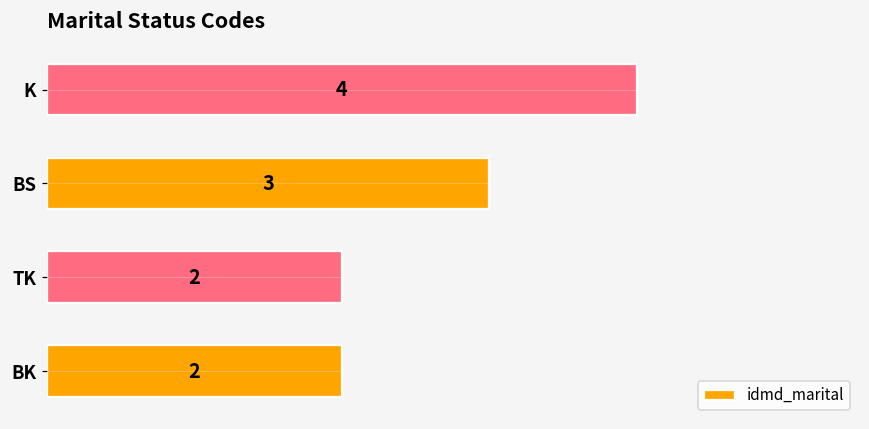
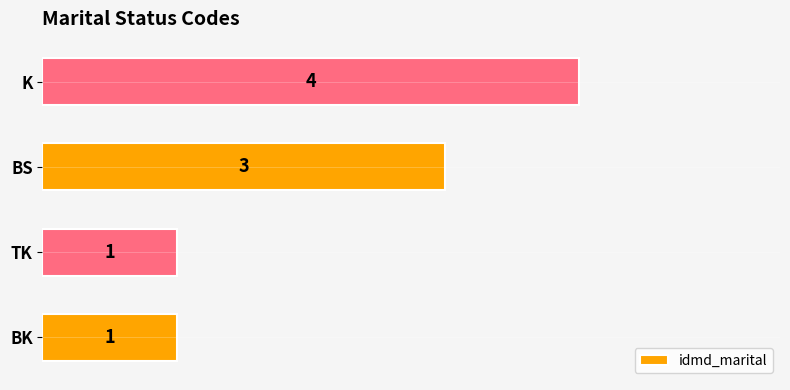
TK: 2 -> 1
BK: 2 -> 1
